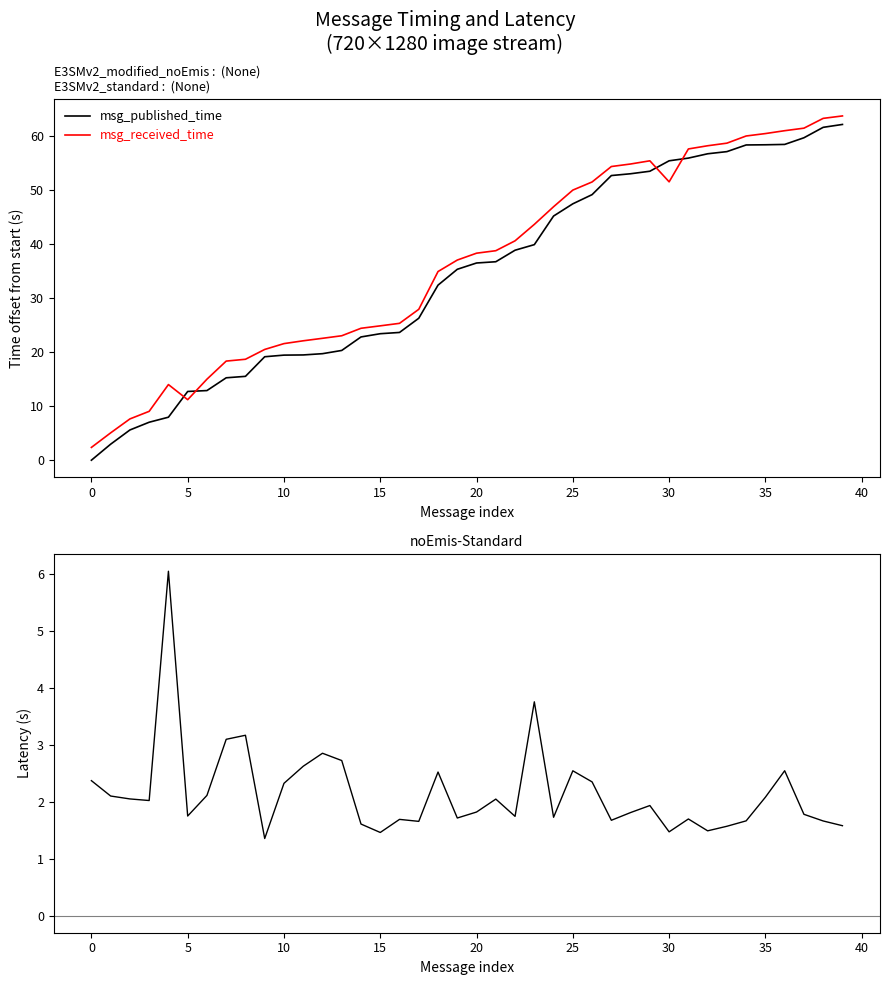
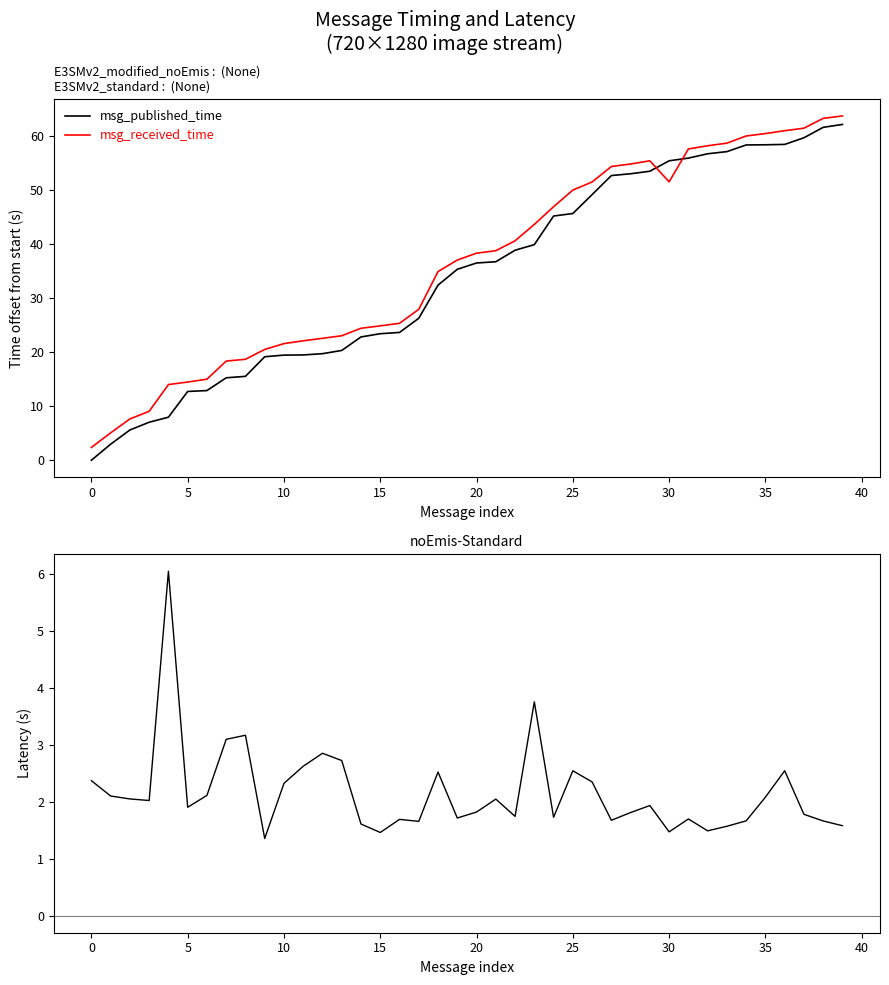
E3SMv2_modified_noEmis : (None) E3SMv2_standard : (None), msg_received_time, 5: 11 -> 14
E3SMv2_modified_noEmis : (None) E3SMv2_standard : (None), msg_published_time, 25: 48 -> 46
noEmis-Standard, 5: 1.7 -> 1.9
